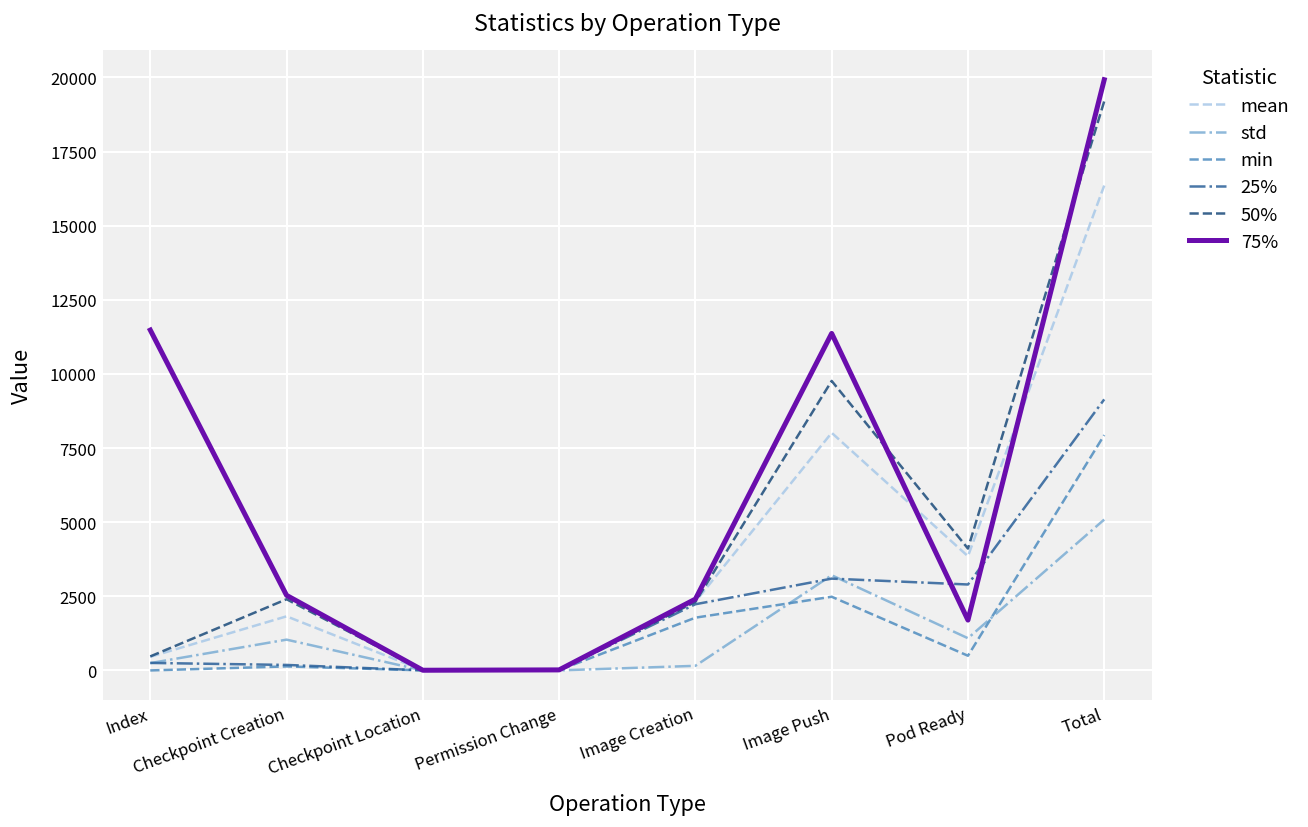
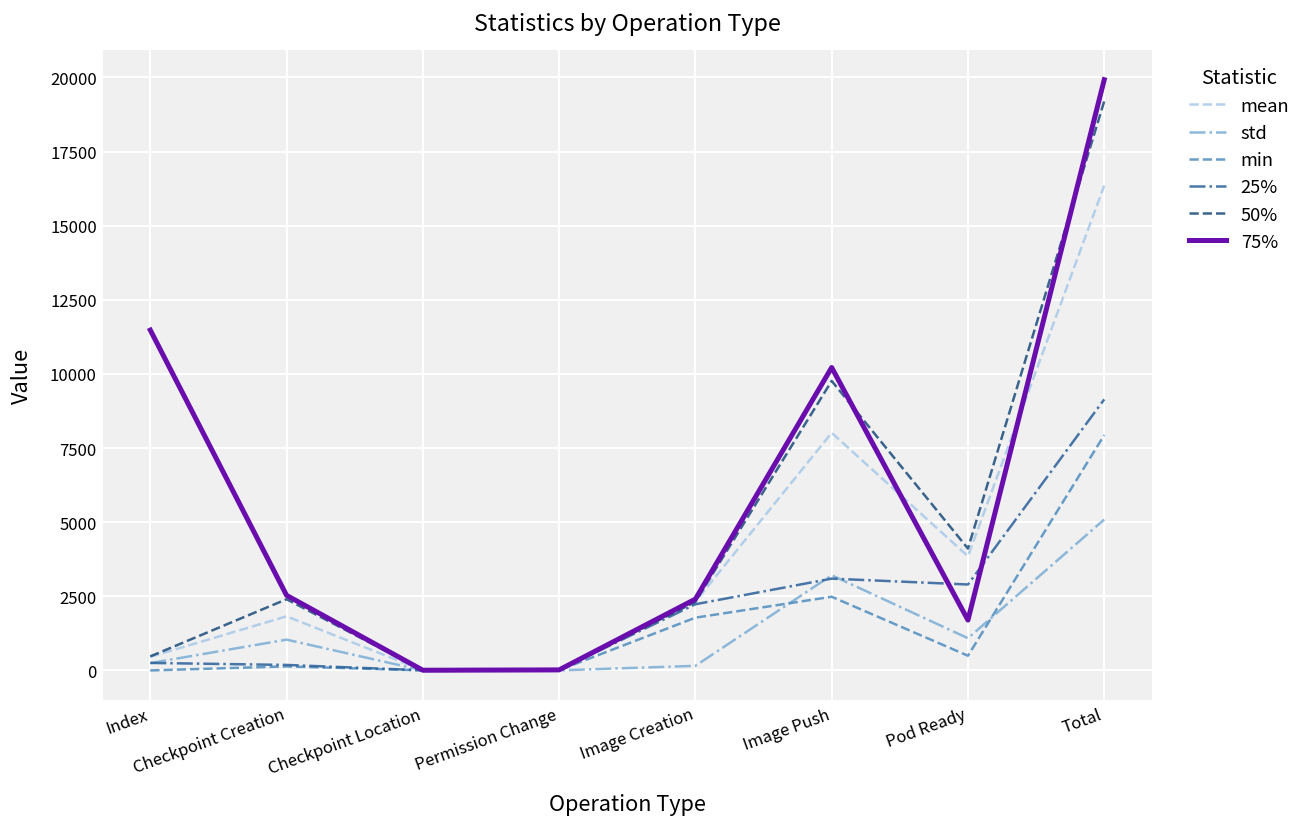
75%, Image Push: 11400 -> 10200
